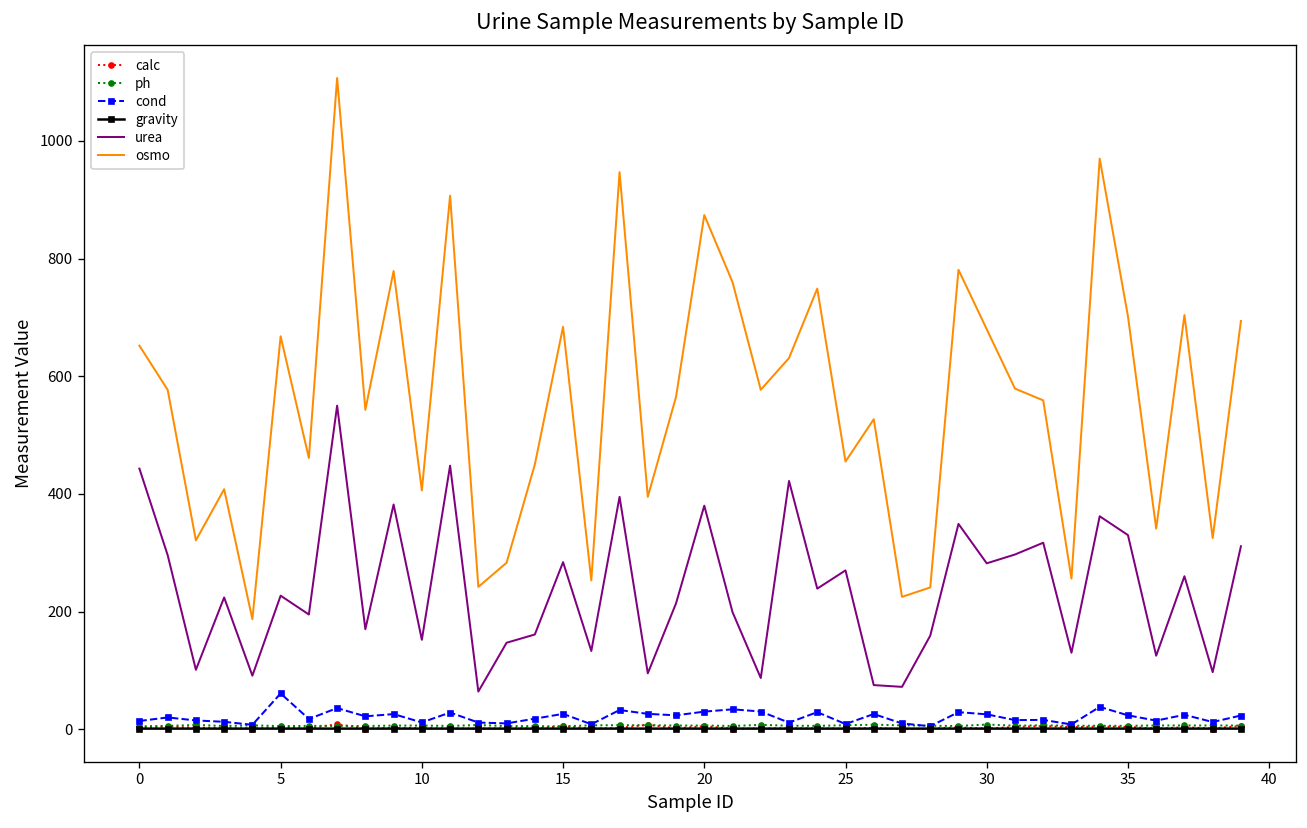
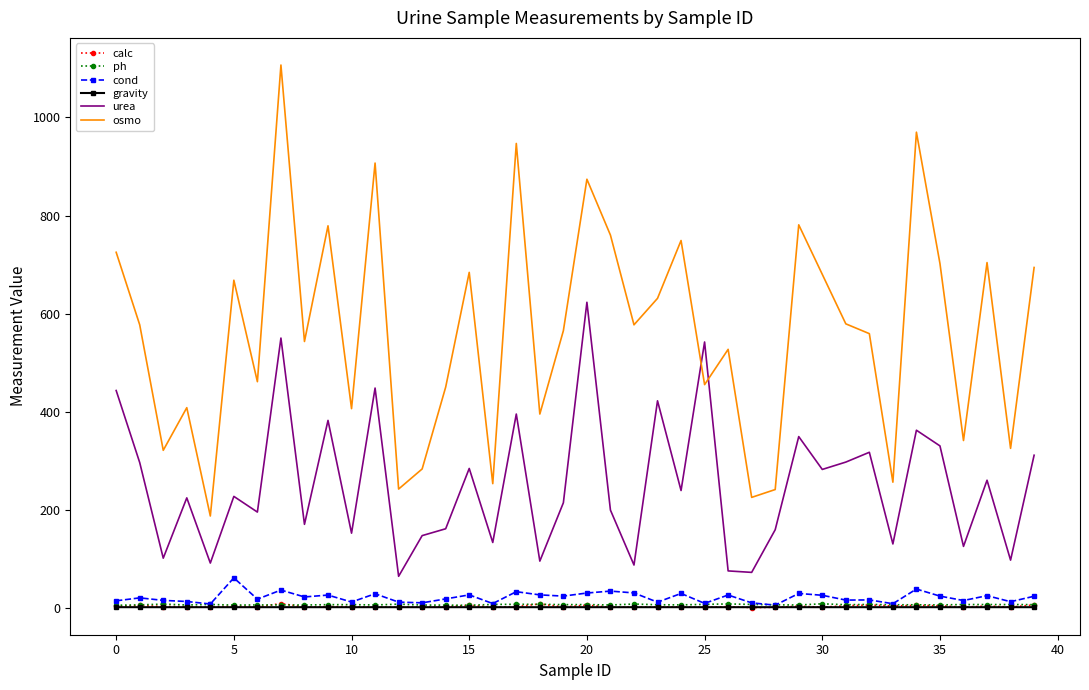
osmo, 0: 650 -> 730
urea, 20: 380 -> 620
urea, 25: 270 -> 540
